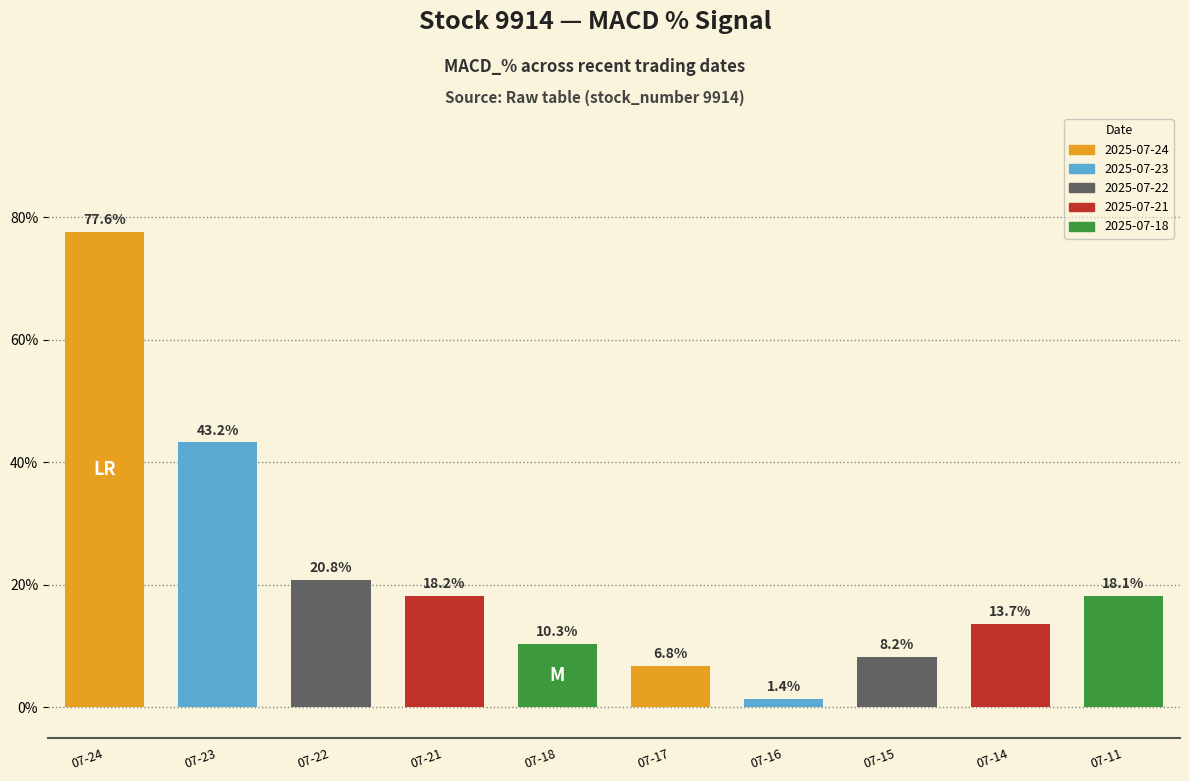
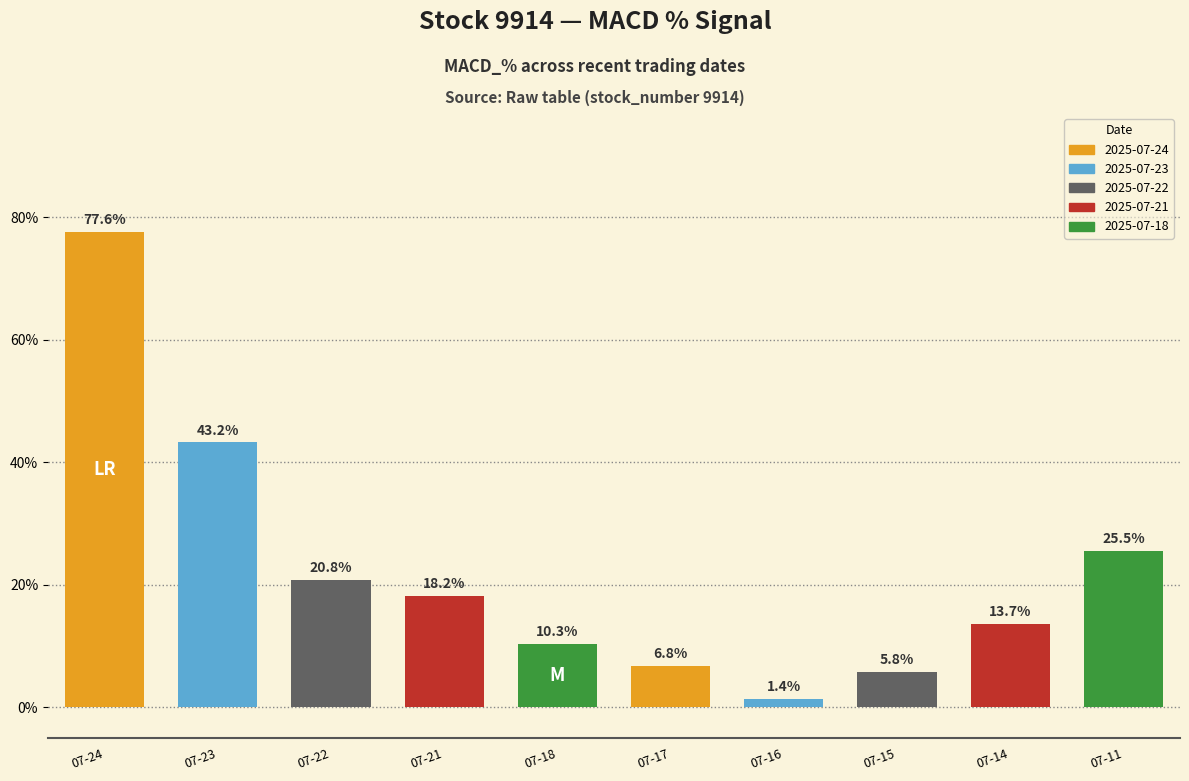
07-15: 8.2% -> 5.8%
07-11: 18.1% -> 25.5%
